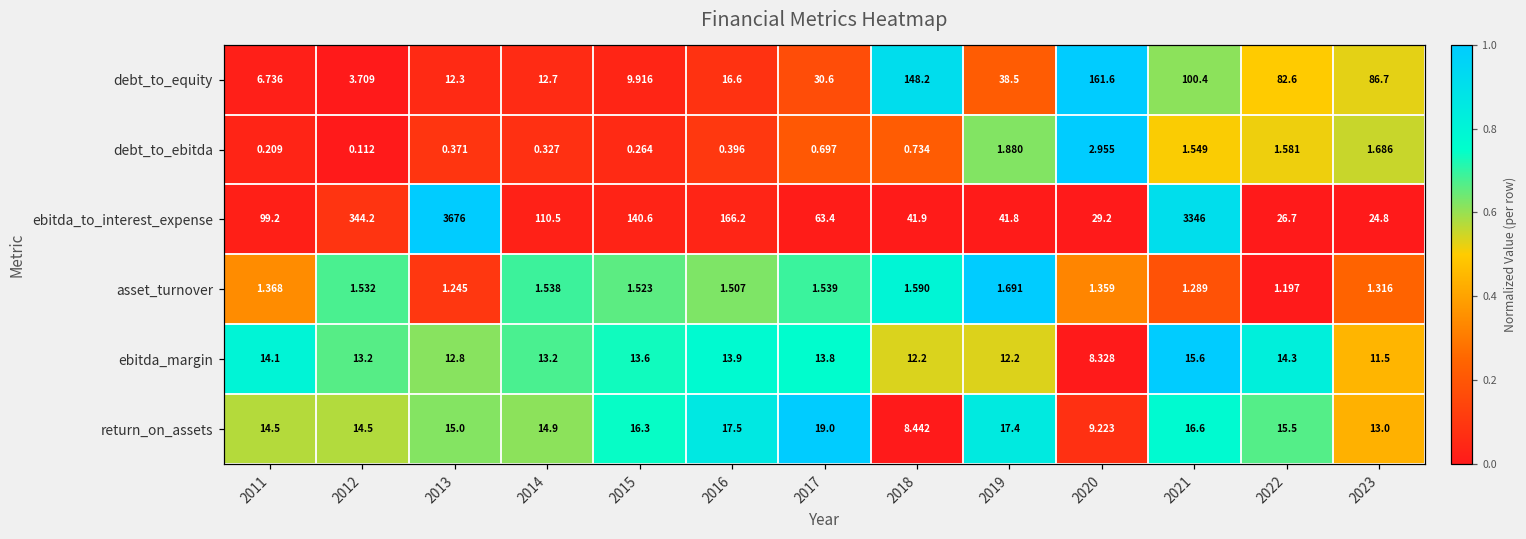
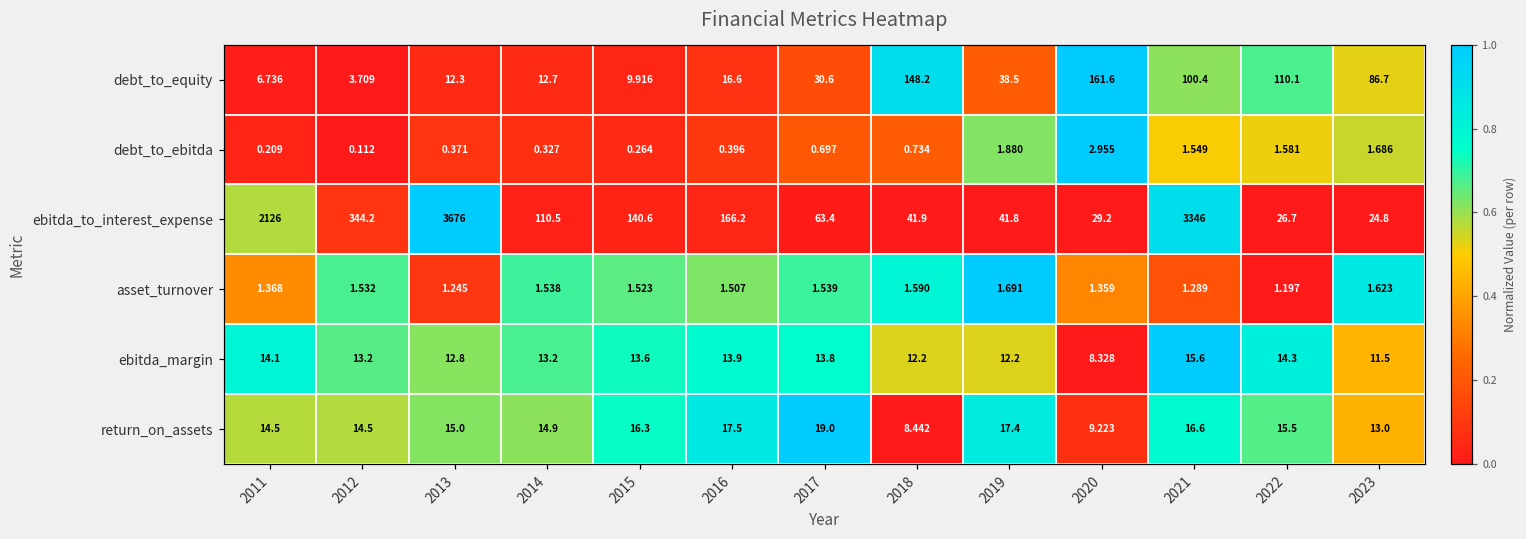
debt_to_equity, 2022: 82.6 -> 110.1
ebitda_to_interest_expense, 2011: 99.2 -> 2126
asset_turnover, 2023: 1.316 -> 1.623
